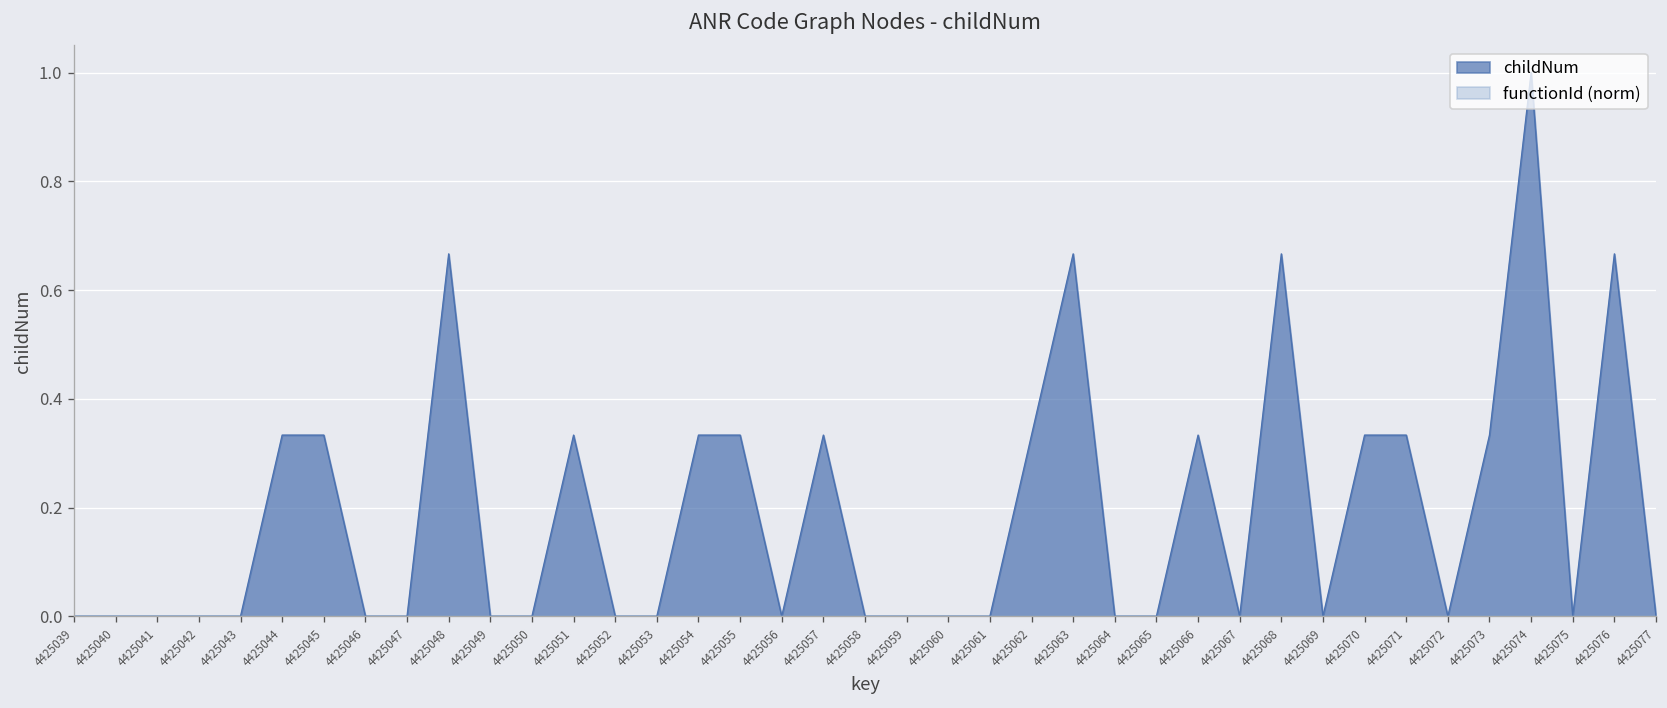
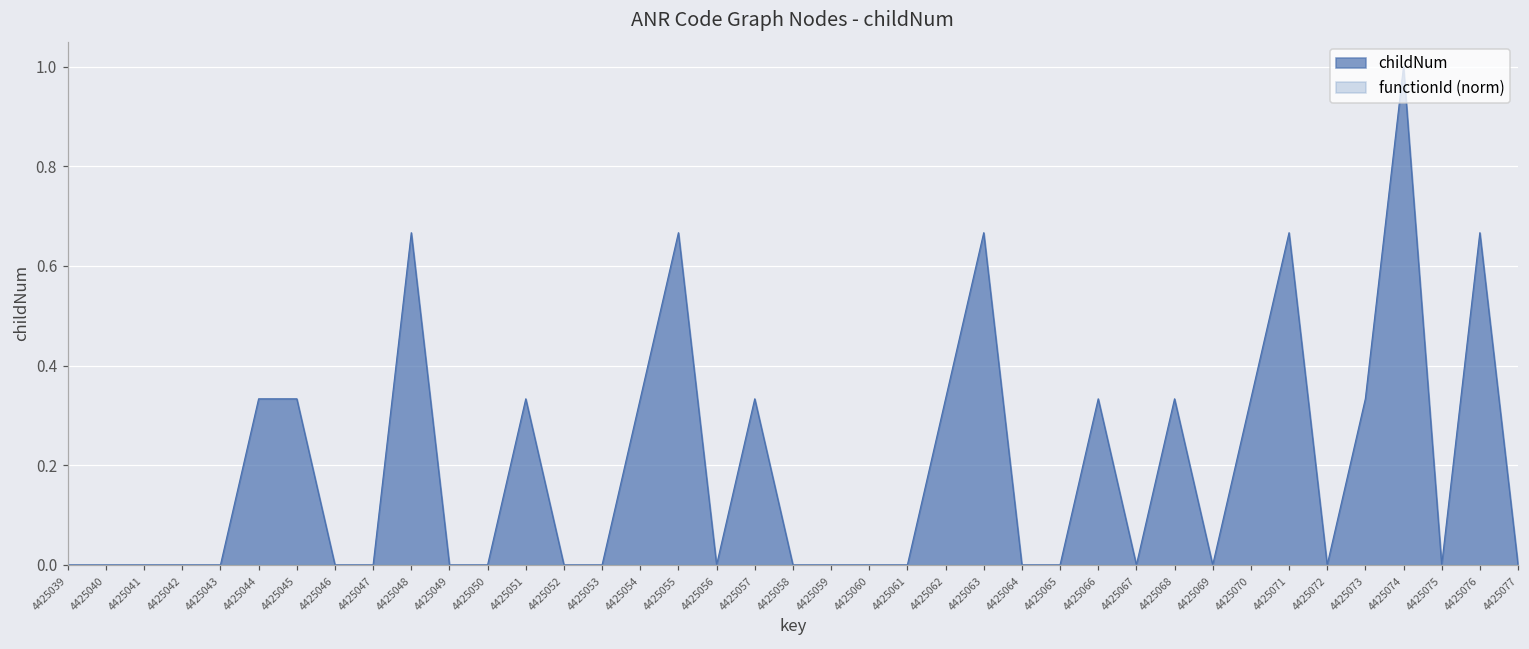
childNum, 4425055: 0.33 -> 0.67
childNum, 4425068: 0.67 -> 0.33
childNum, 4425071: 0.33 -> 0.67
